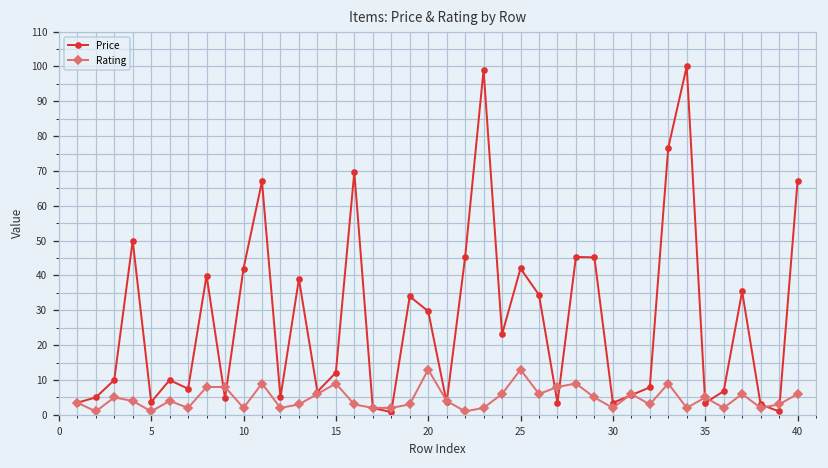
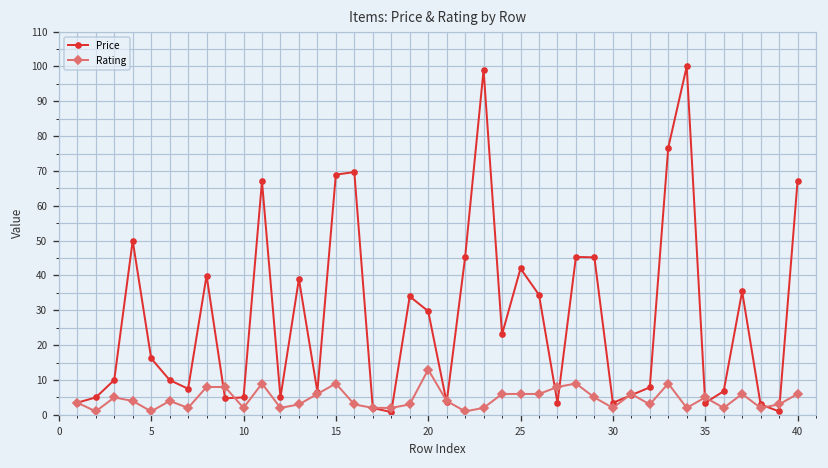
Price, 5: 4 -> 16
Price, 10: 42 -> 5
Price, 15: 12 -> 69
Rating, 25: 13 -> 6
